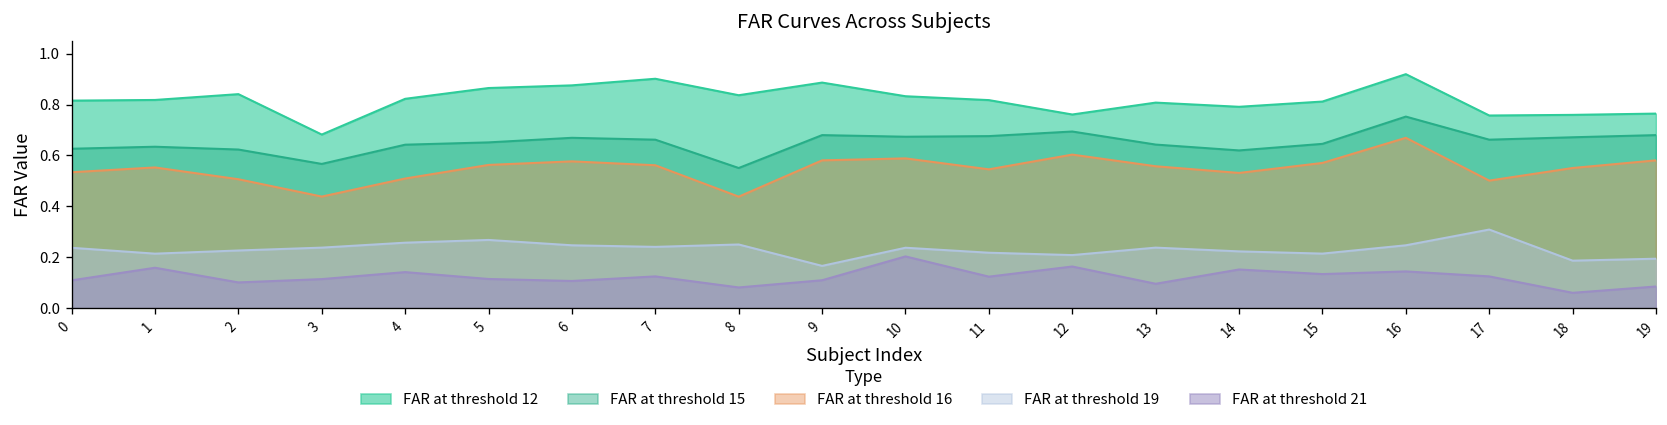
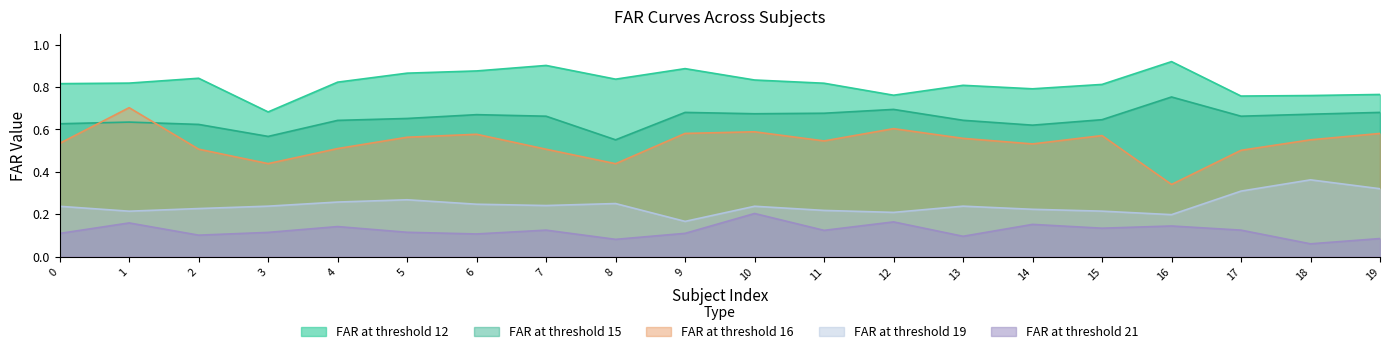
FAR at threshold 16, 1: 0.55 -> 0.70
FAR at threshold 16, 7: 0.56 -> 0.51
FAR at threshold 16, 16: 0.67 -> 0.34
FAR at threshold 19, 16: 0.25 -> 0.20
FAR at threshold 19, 18: 0.19 -> 0.36
FAR at threshold 19, 19: 0.19 -> 0.32
